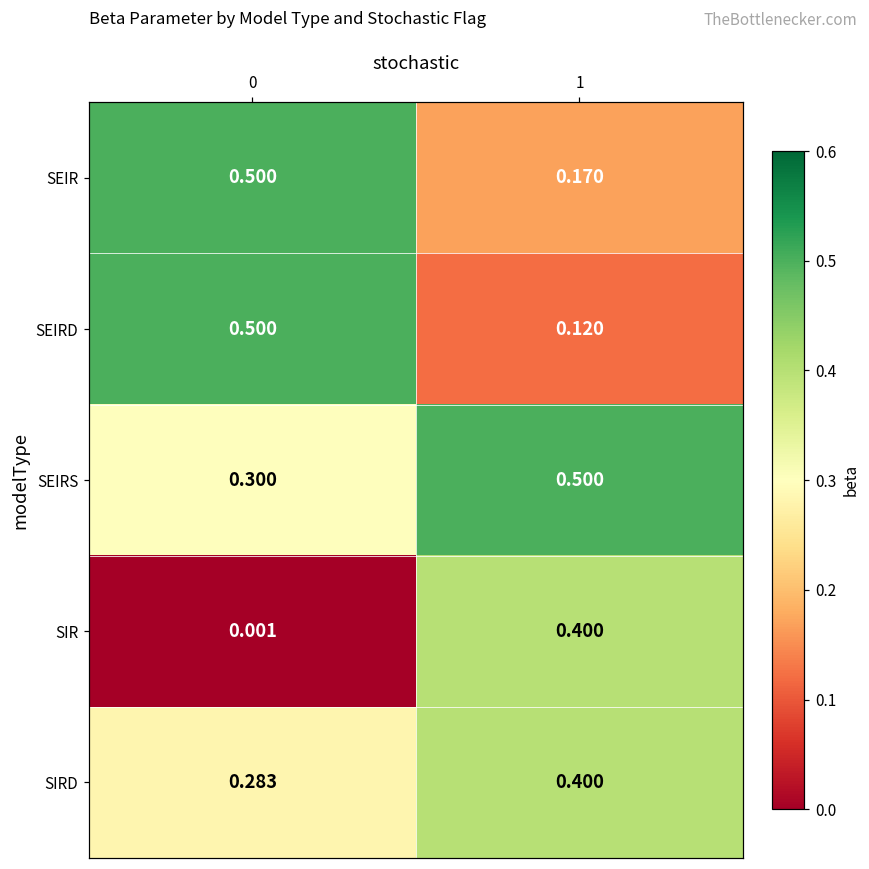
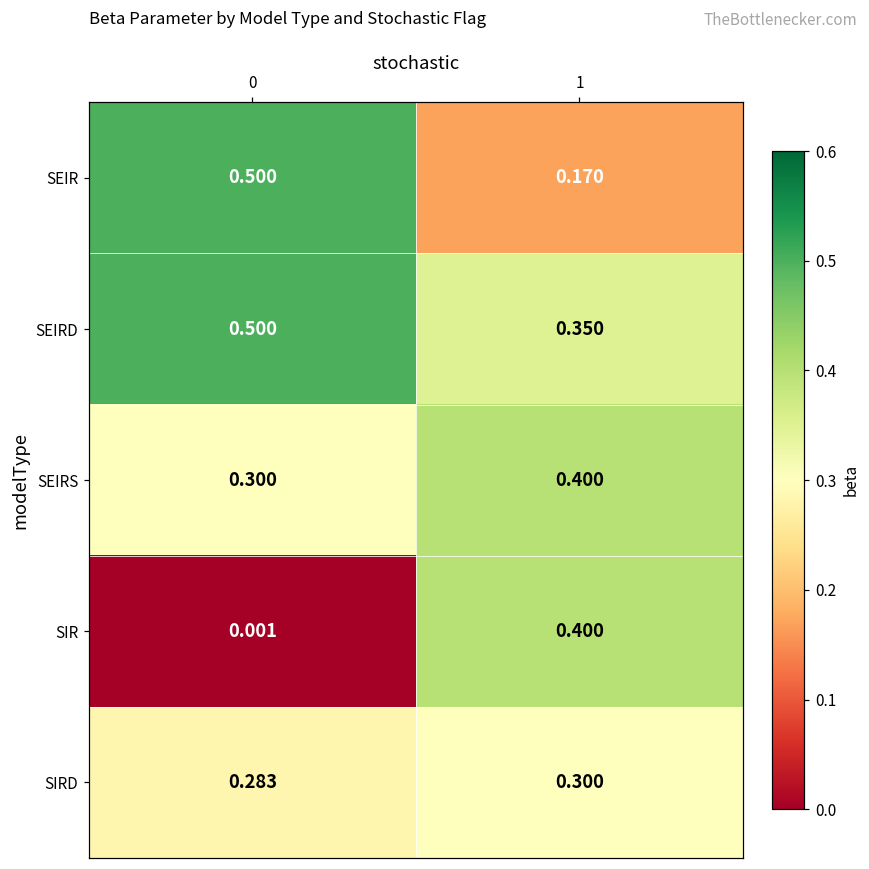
SEIRD, 1: 0.120 -> 0.350
SEIRS, 1: 0.500 -> 0.400
SIRD, 1: 0.400 -> 0.300
